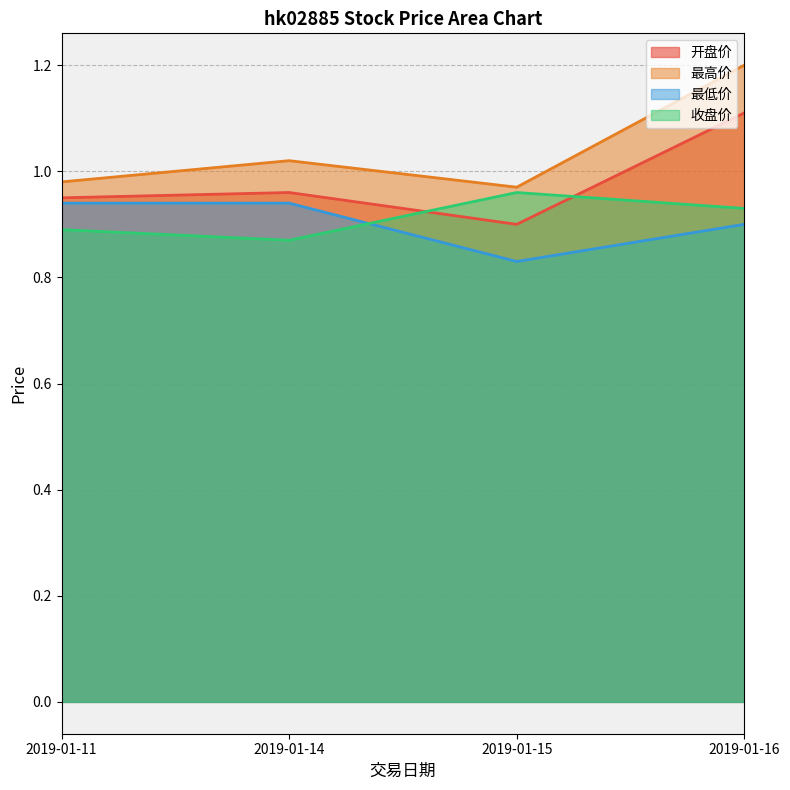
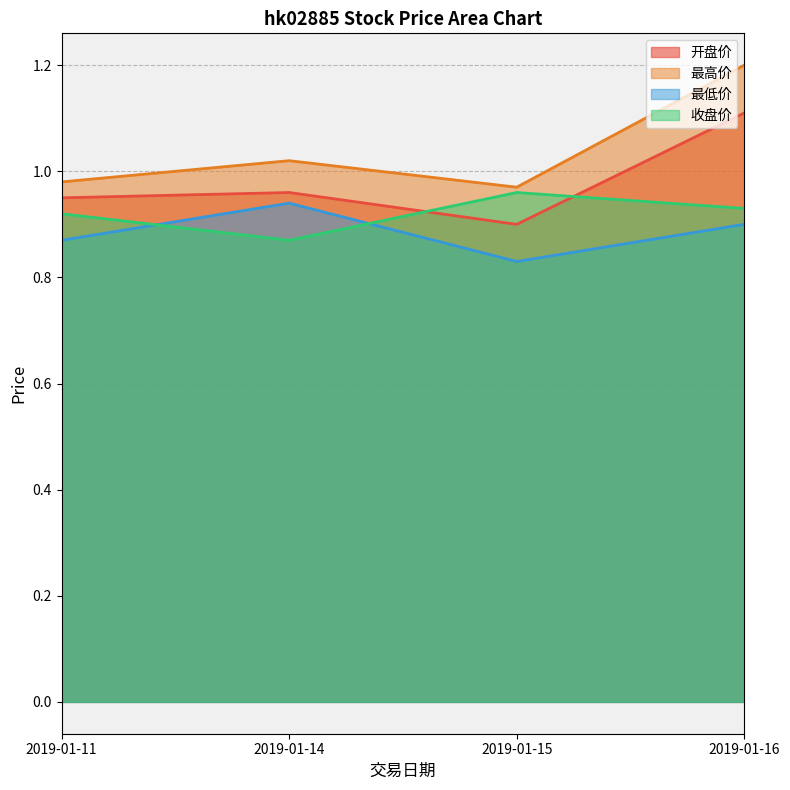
最低价, 2019-01-11: 0.94 -> 0.87
收盘价, 2019-01-11: 0.89 -> 0.92
